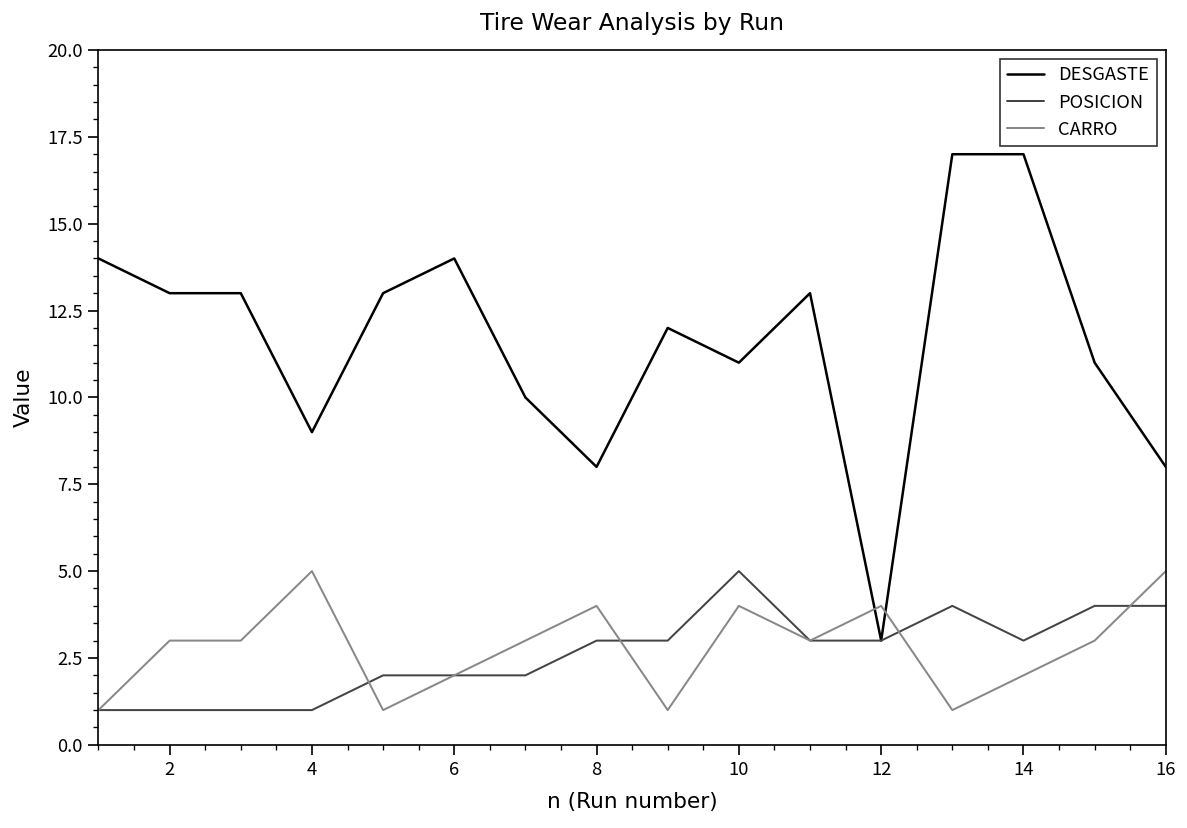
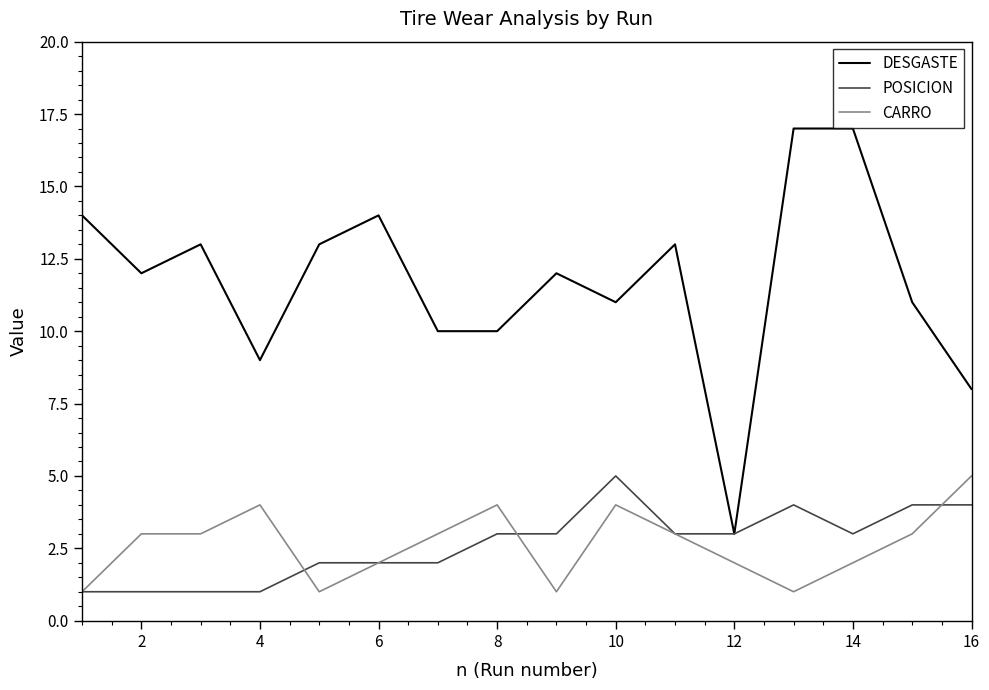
DESGASTE, 2: 13 -> 12
CARRO, 4: 5 -> 4
DESGASTE, 8: 8 -> 10
CARRO, 12: 4 -> 2
